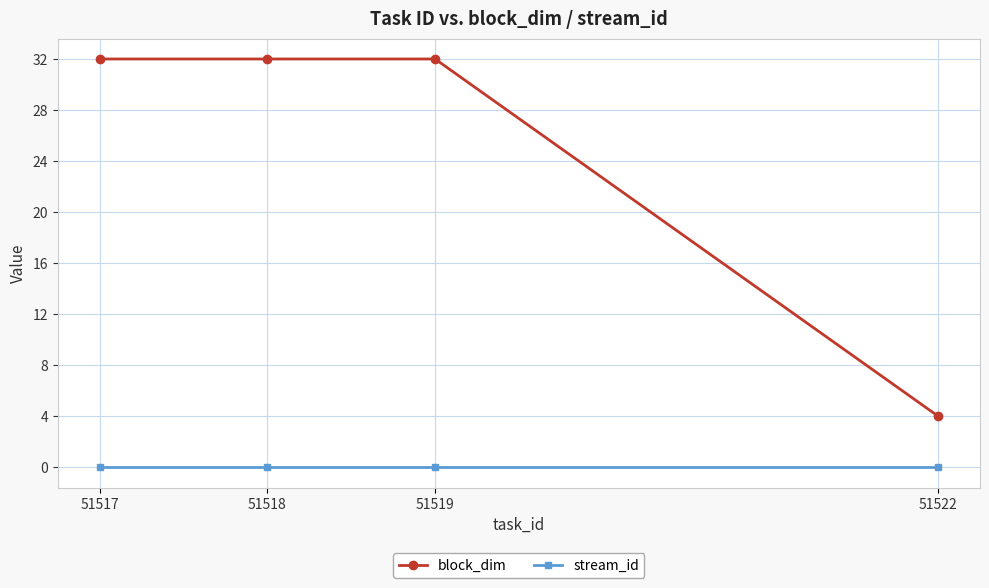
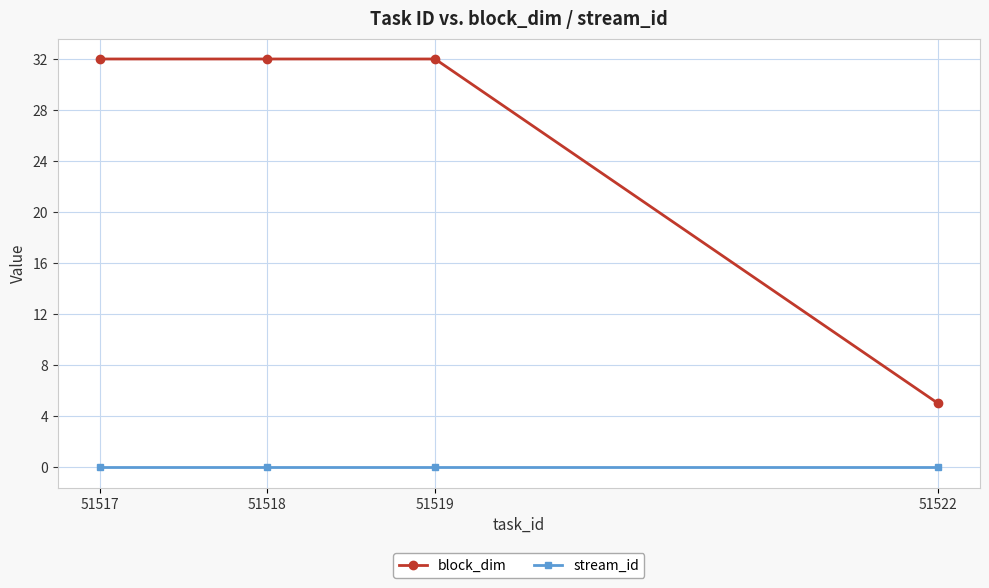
block_dim, 51522: 4 -> 5
